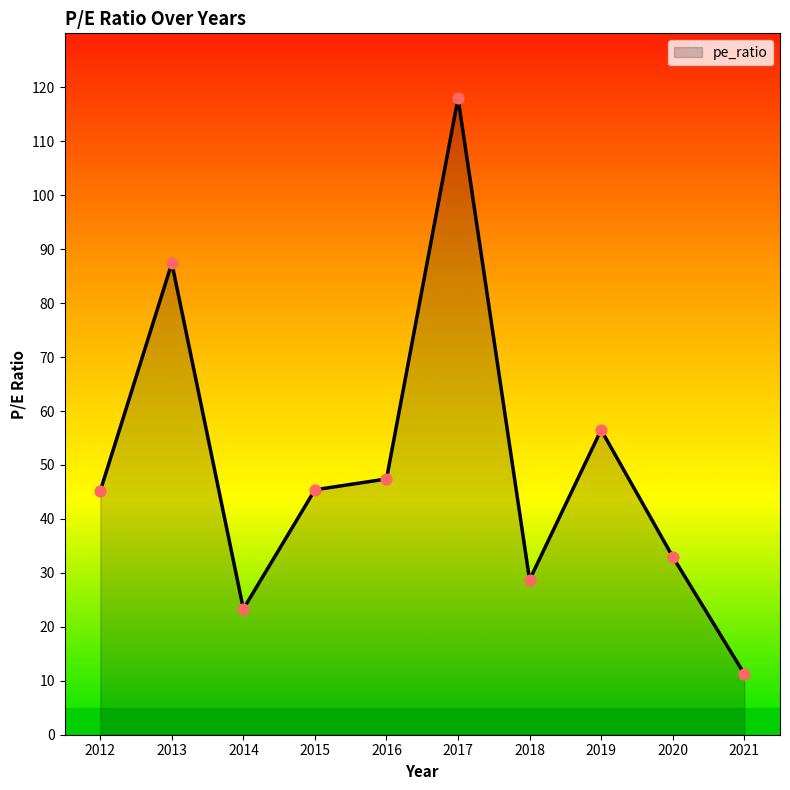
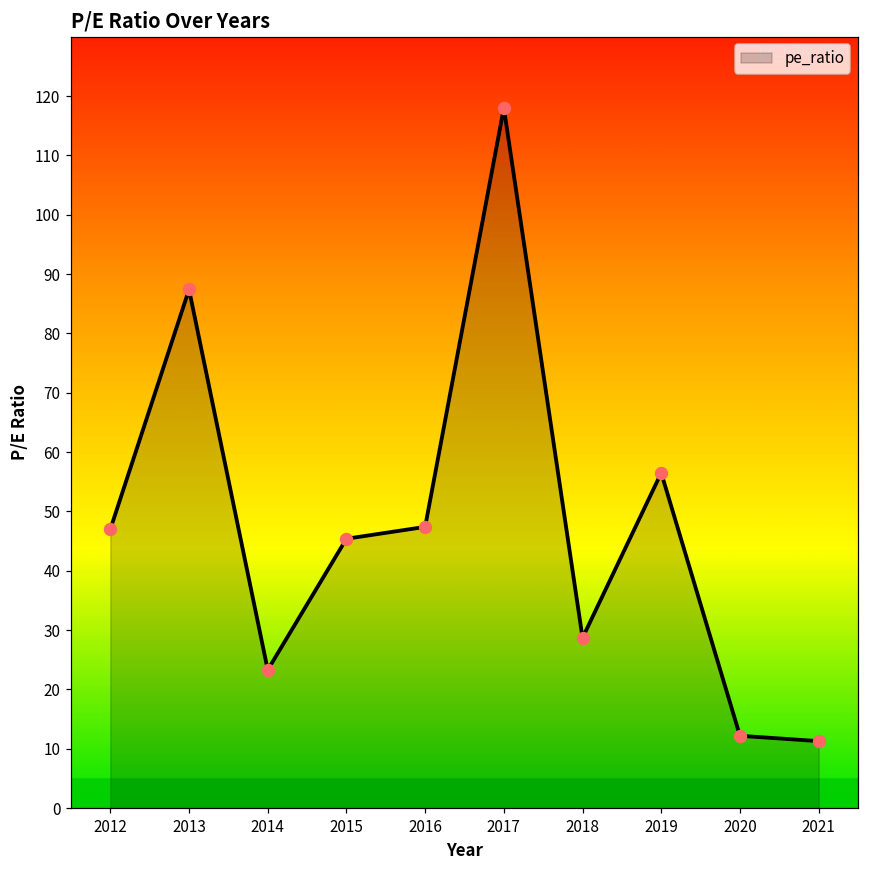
2012: 45 -> 47
2020: 33 -> 12
